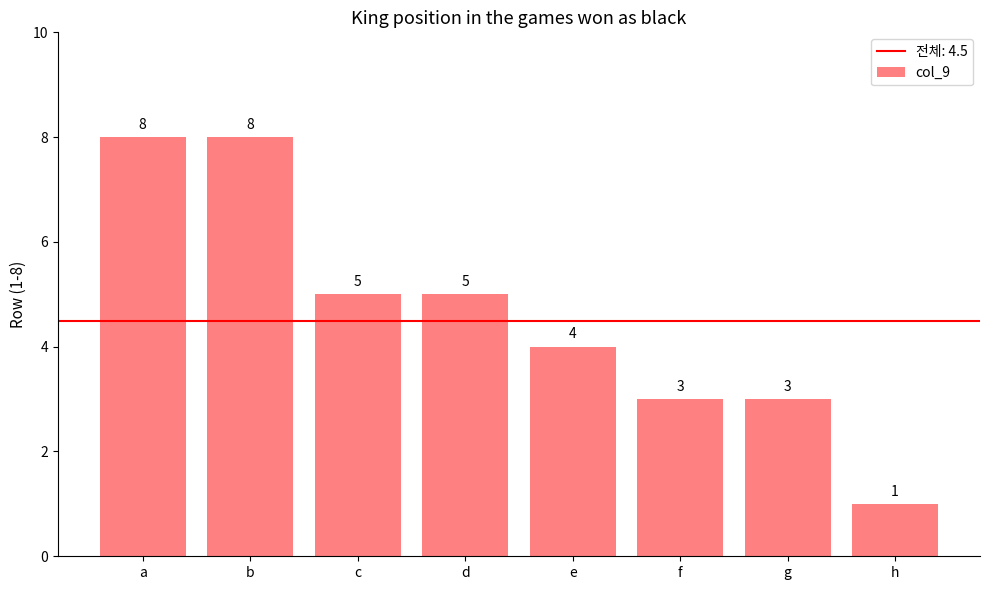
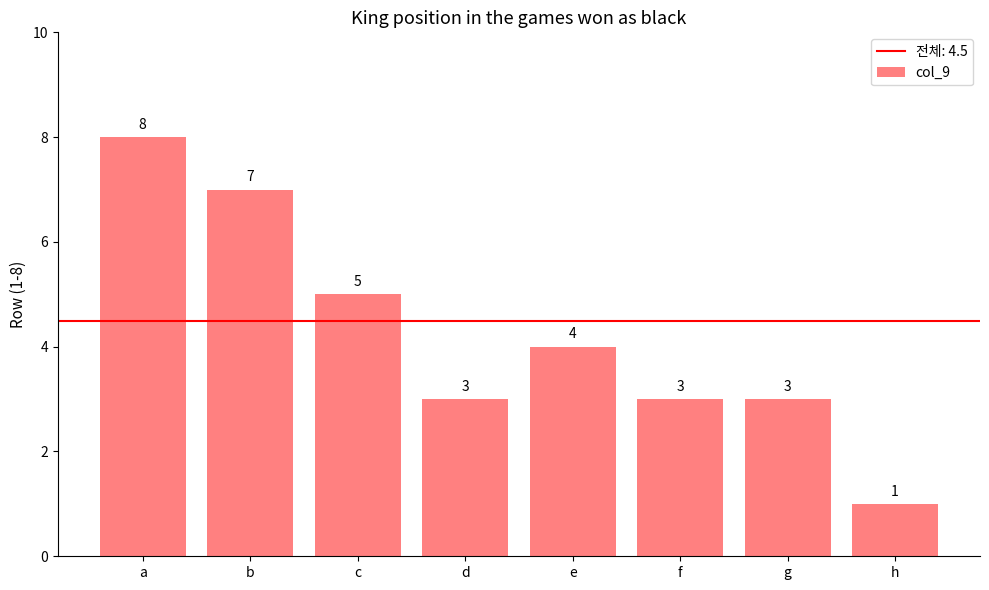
b: 8 -> 7
d: 5 -> 3
